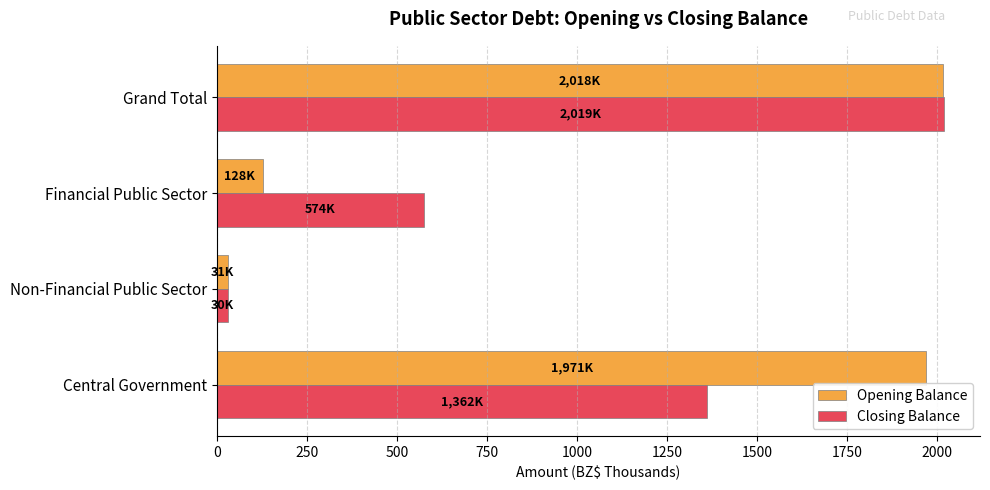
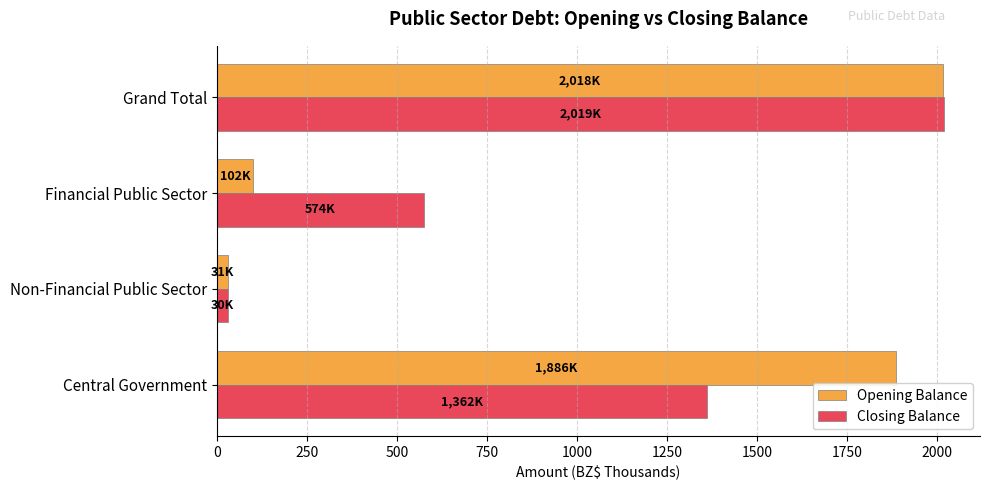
Opening Balance, Financial Public Sector: 128K -> 102K
Opening Balance, Central Government: 1,971K -> 1,886K
